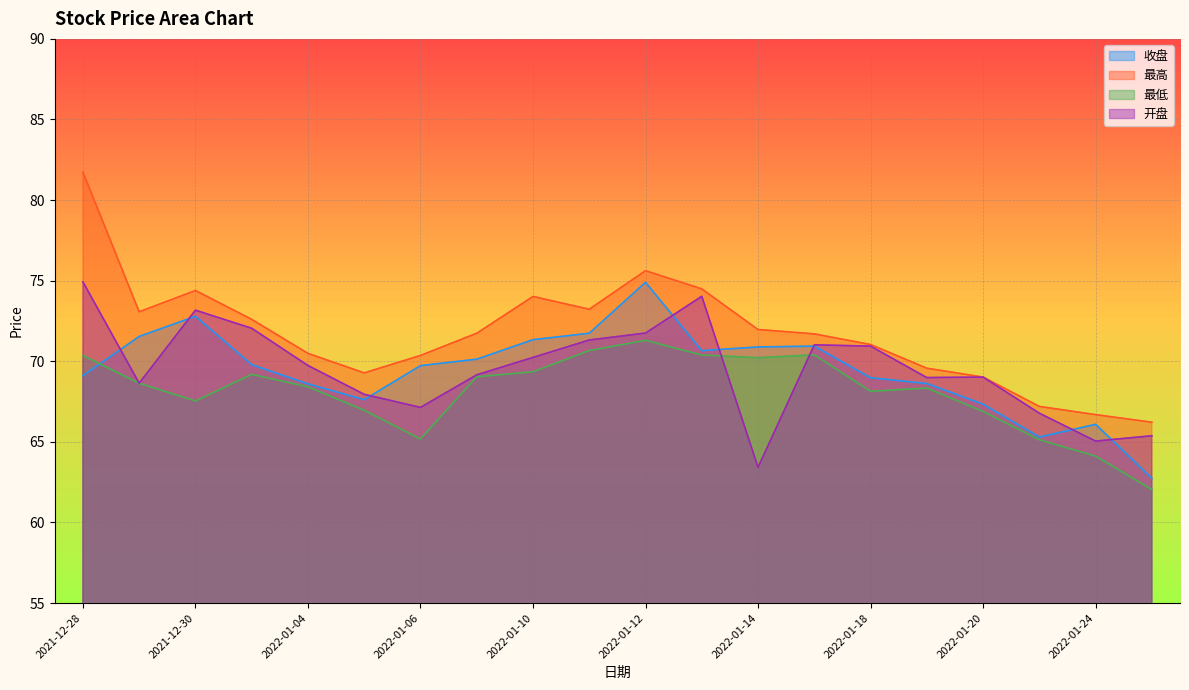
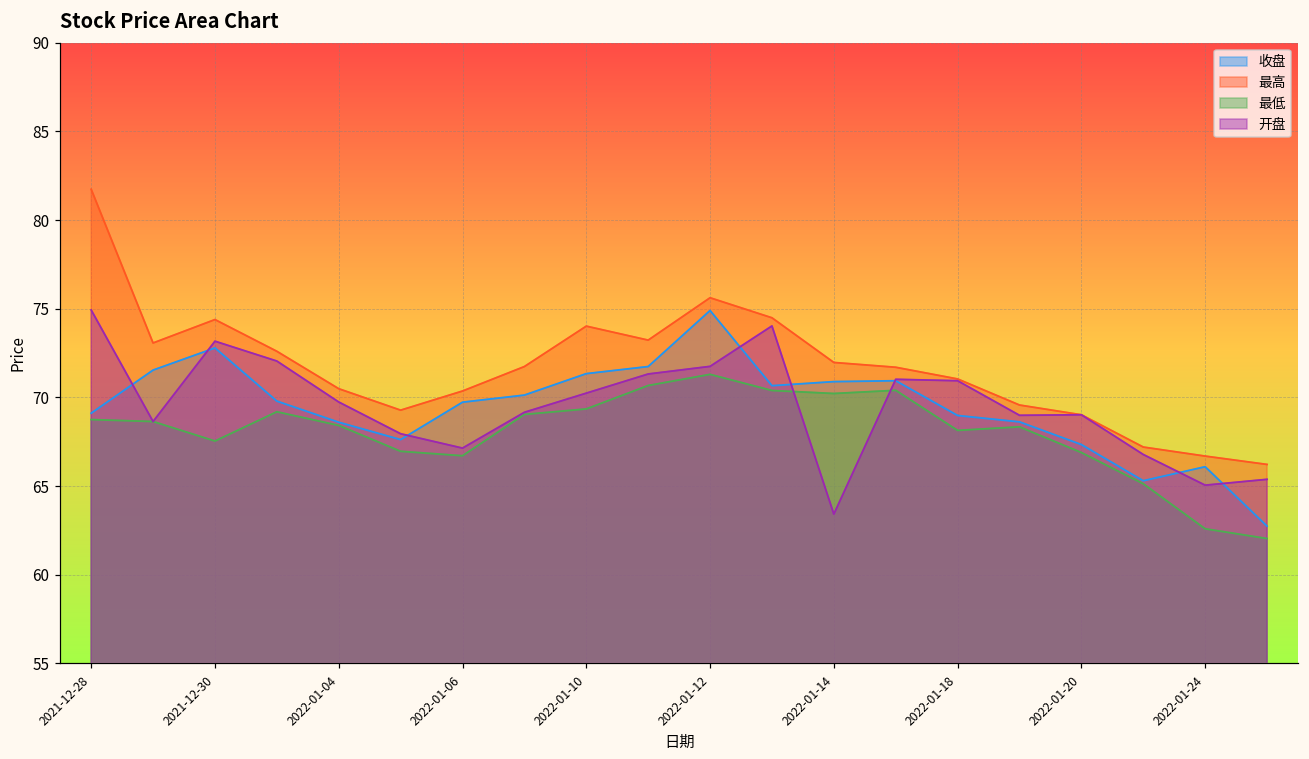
最低, 2021-12-28: 70.4 -> 68.8
最低, 2022-01-06: 65.2 -> 66.7
最低, 2022-01-24: 64.1 -> 62.6
